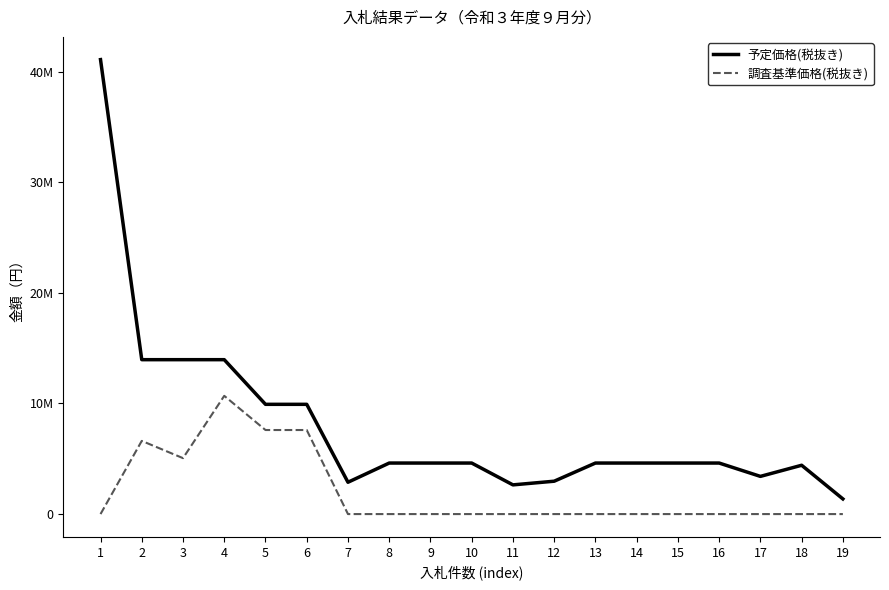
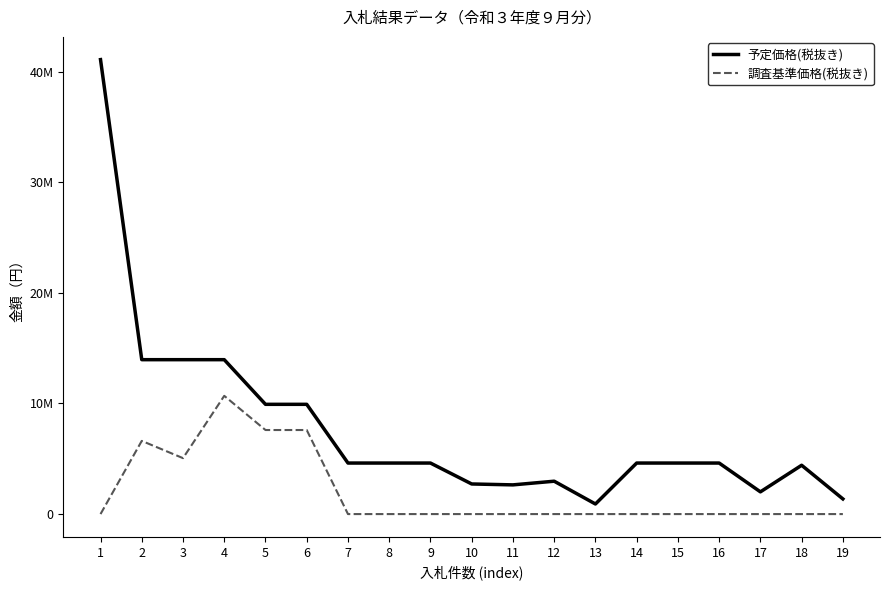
予定価格(税抜き), 7: 2900000 -> 4600000
予定価格(税抜き), 10: 4600000 -> 2700000
予定価格(税抜き), 13: 4600000 -> 900000
予定価格(税抜き), 17: 3400000 -> 2000000
